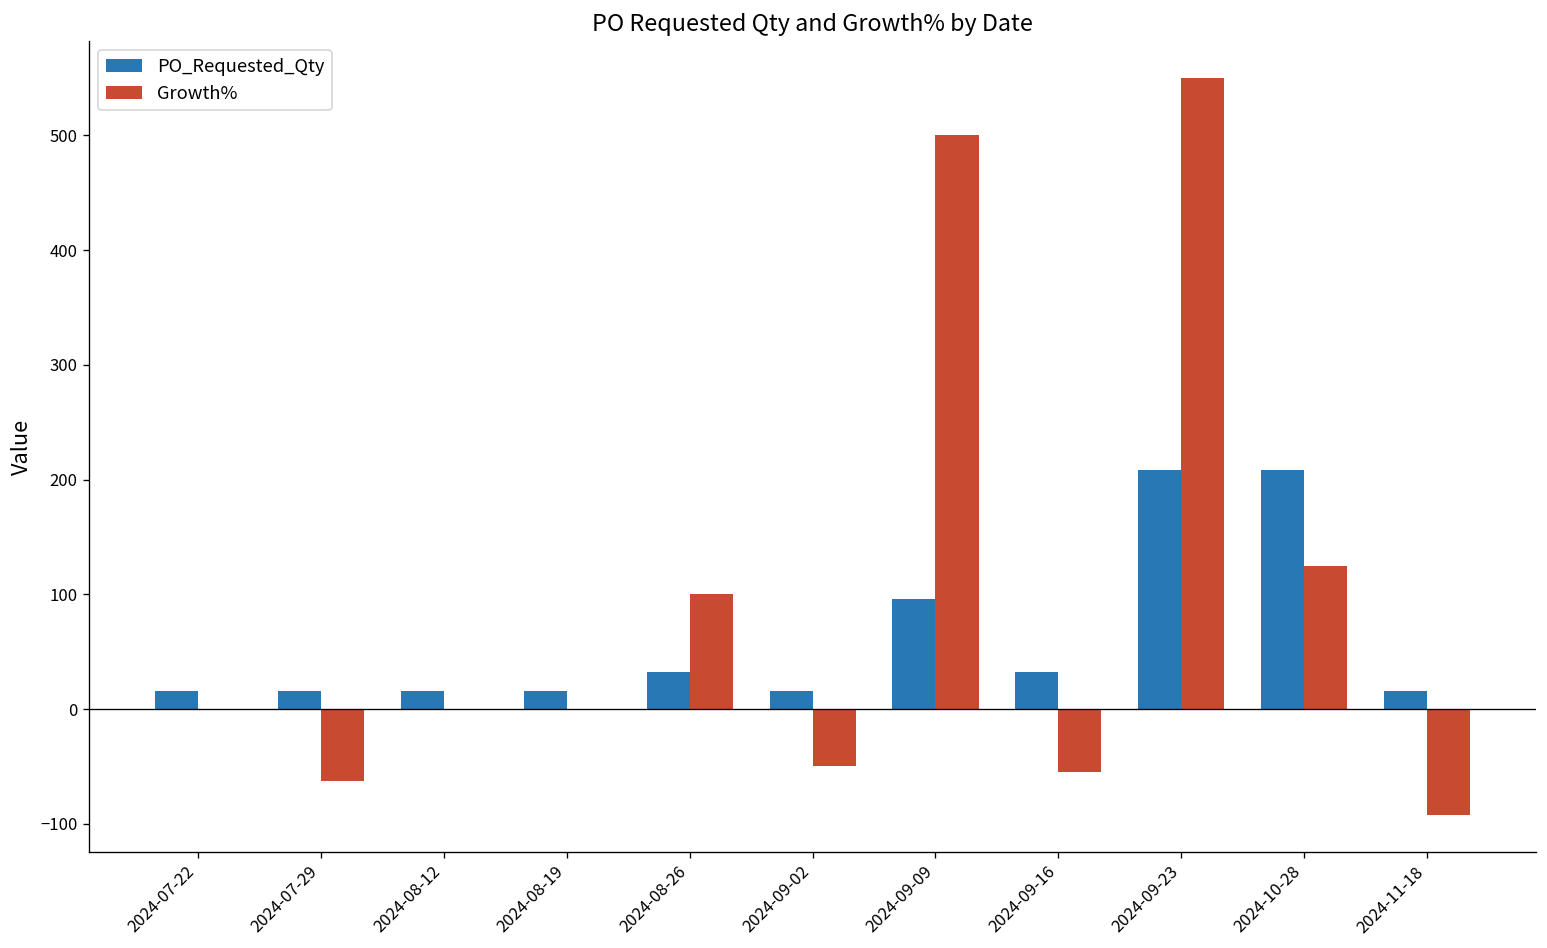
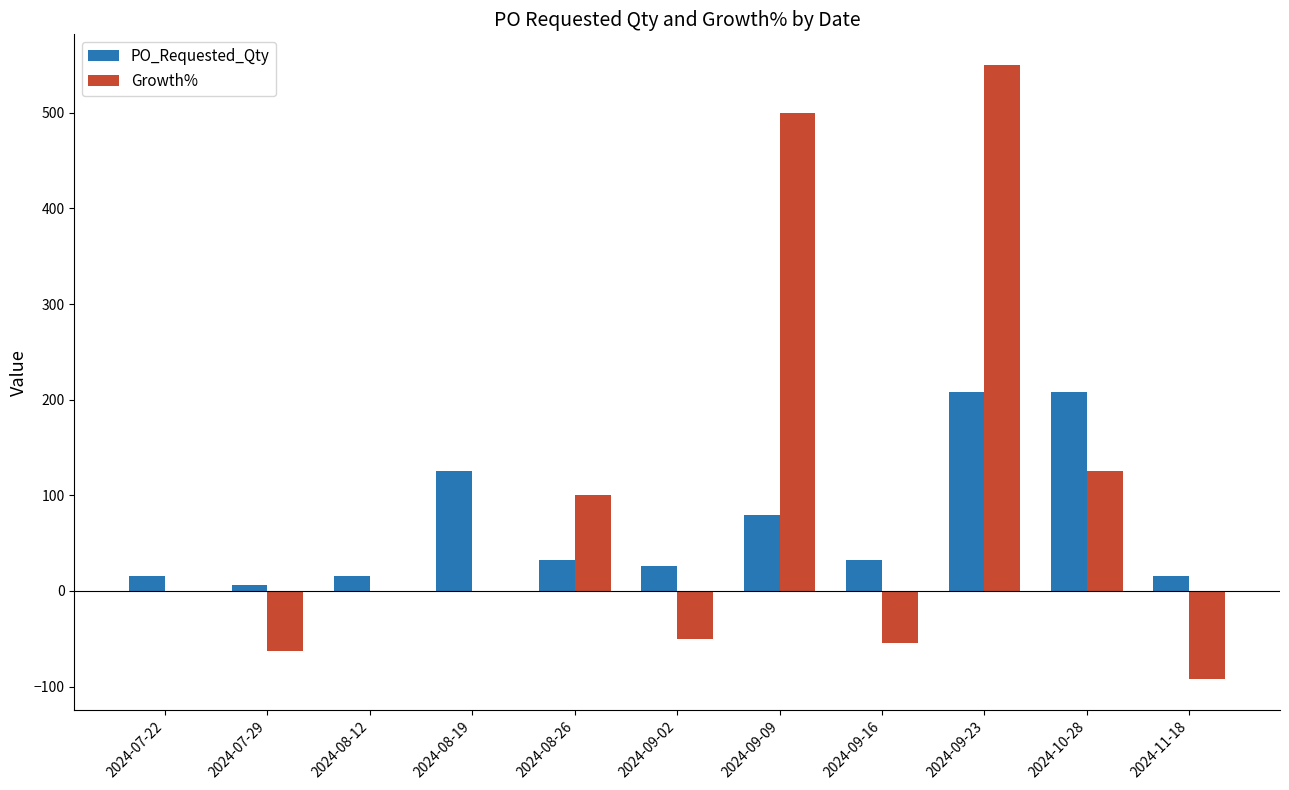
PO_Requested_Qty, 2024-07-29: 20 -> 10
PO_Requested_Qty, 2024-08-19: 20 -> 130
PO_Requested_Qty, 2024-09-02: 20 -> 30
PO_Requested_Qty, 2024-09-09: 100 -> 80
